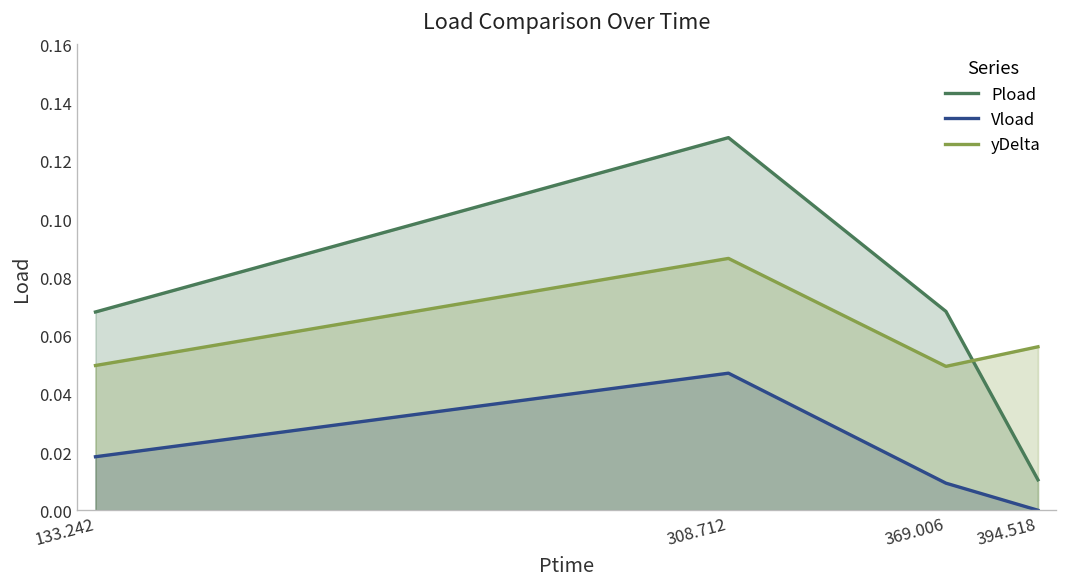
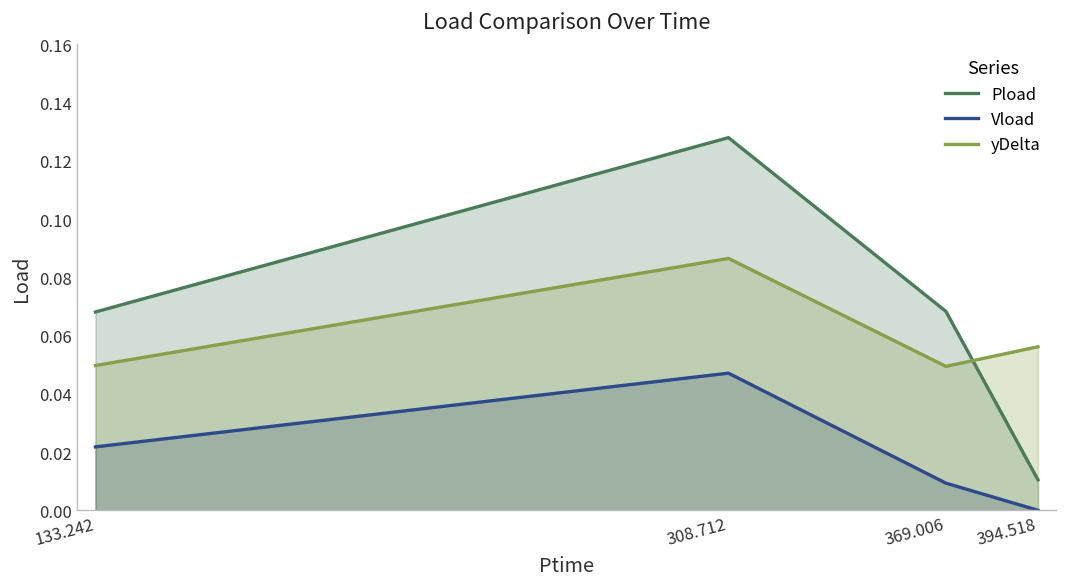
Vload, 133.242: 0.018 -> 0.022
